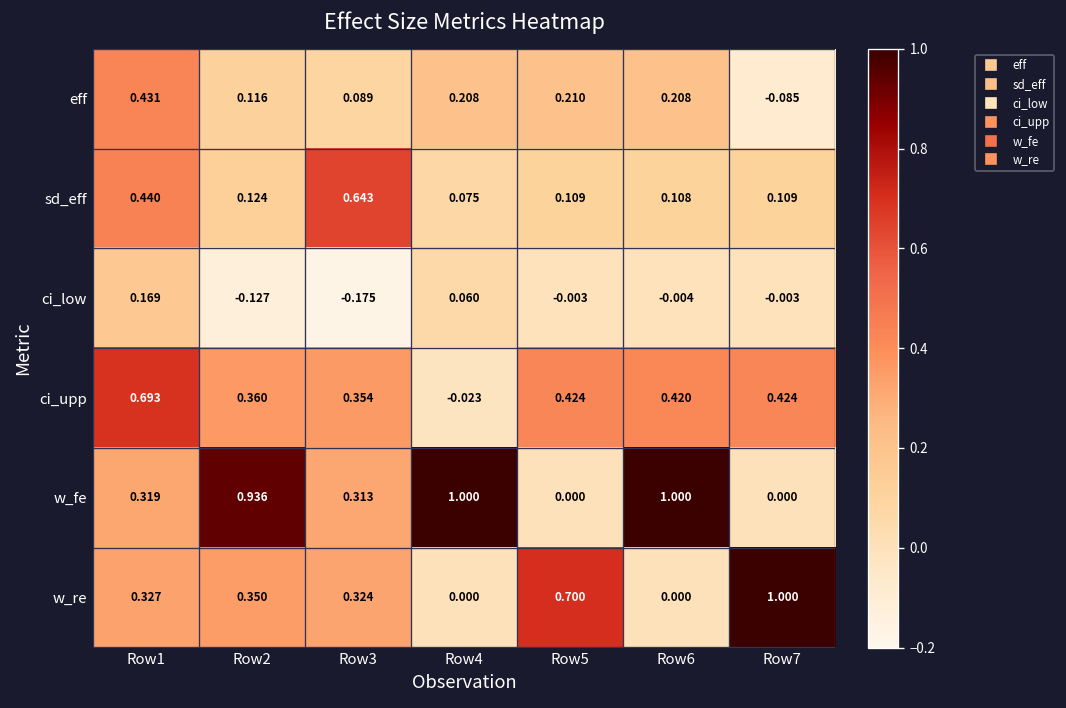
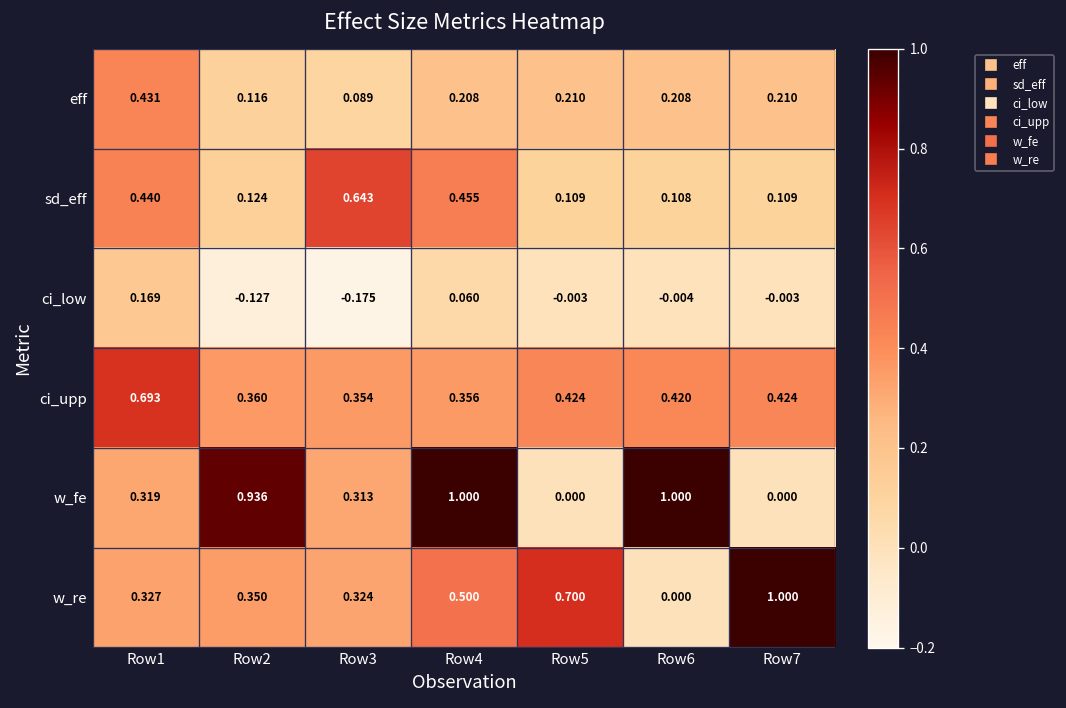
eff, Row7: -0.085 -> 0.210
sd_eff, Row4: 0.075 -> 0.455
ci_upp, Row4: -0.023 -> 0.356
w_re, Row4: 0.000 -> 0.500
